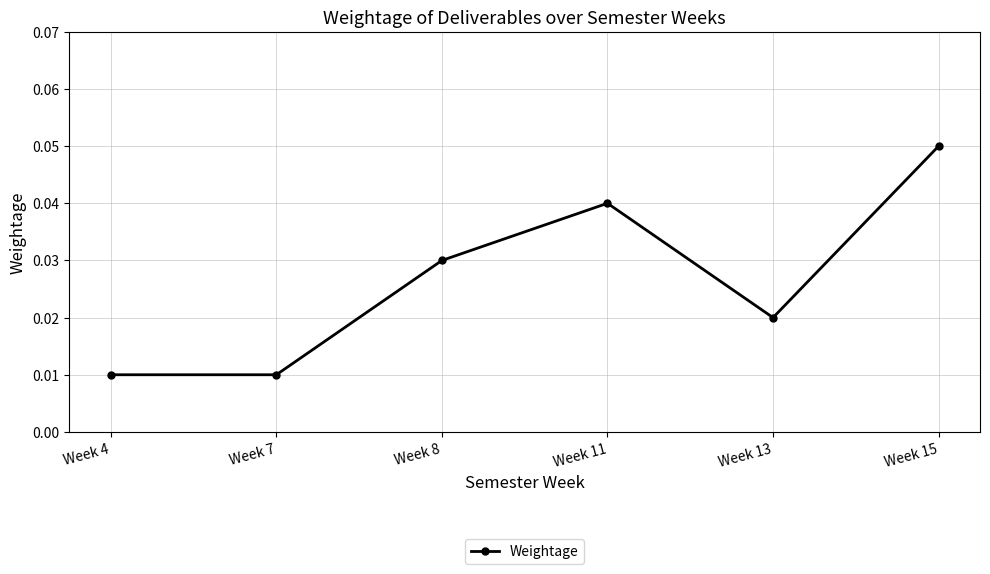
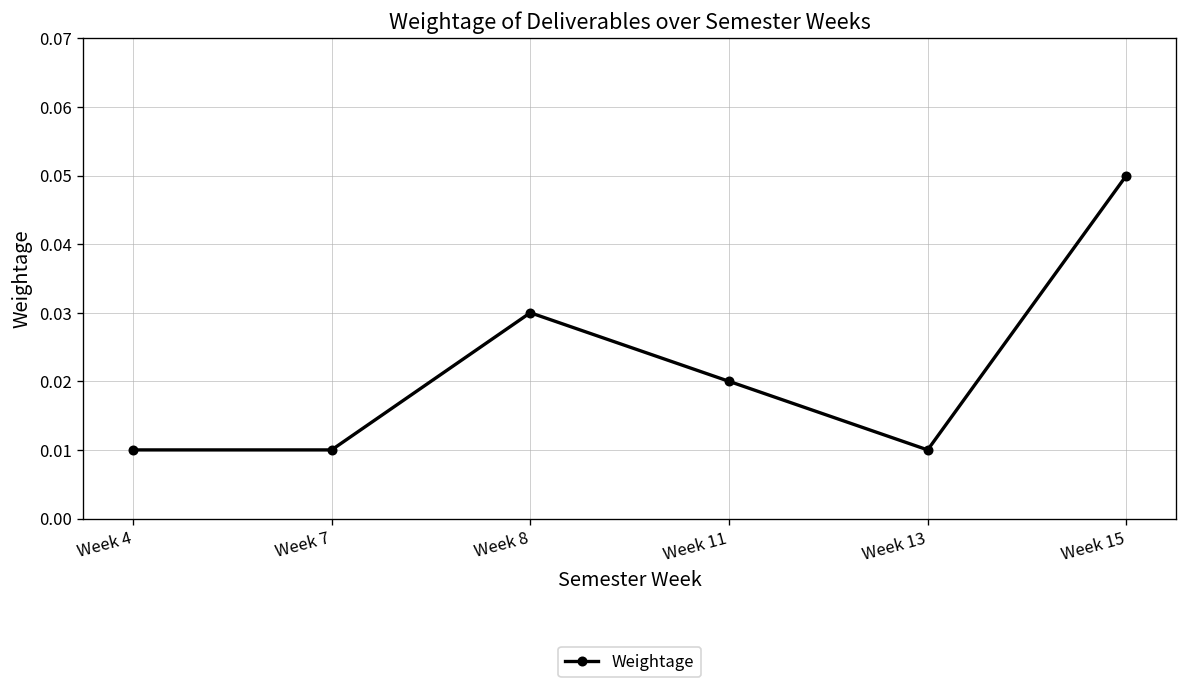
Week 11: 0.04 -> 0.02
Week 13: 0.02 -> 0.01
